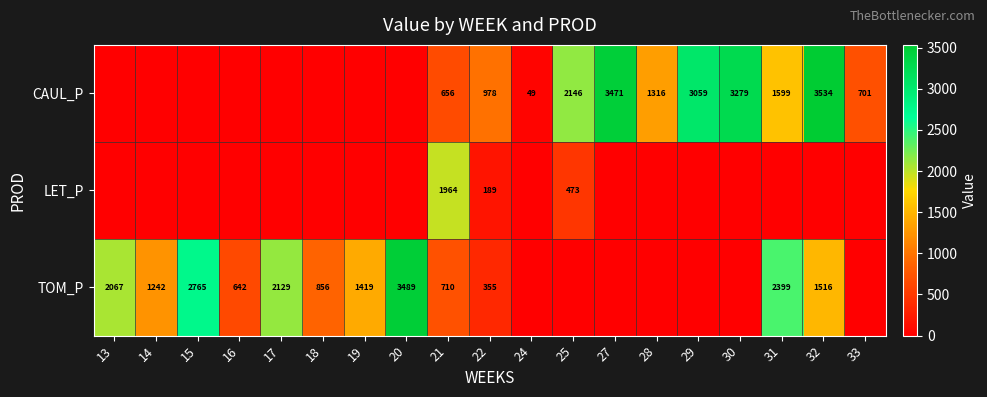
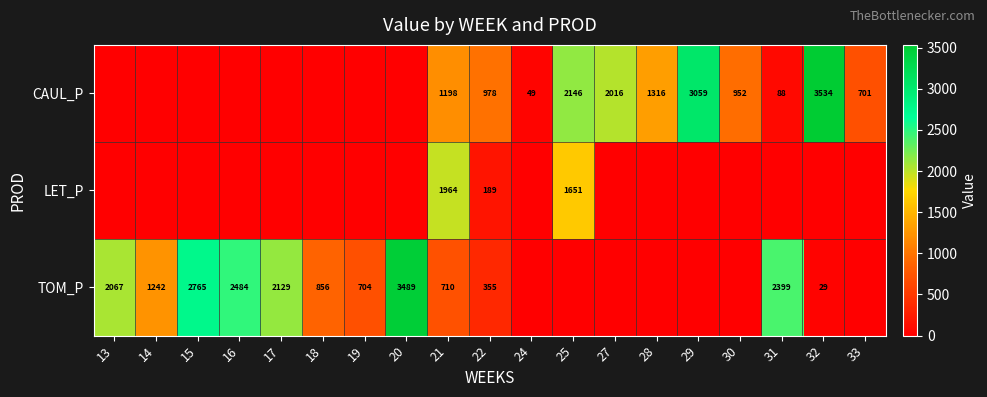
CAUL_P, 21: 656 -> 1198
CAUL_P, 27: 3471 -> 2016
CAUL_P, 30: 3279 -> 952
CAUL_P, 31: 1599 -> 88
LET_P, 25: 473 -> 1651
TOM_P, 16: 642 -> 2484
TOM_P, 19: 1419 -> 704
TOM_P, 32: 1516 -> 29
